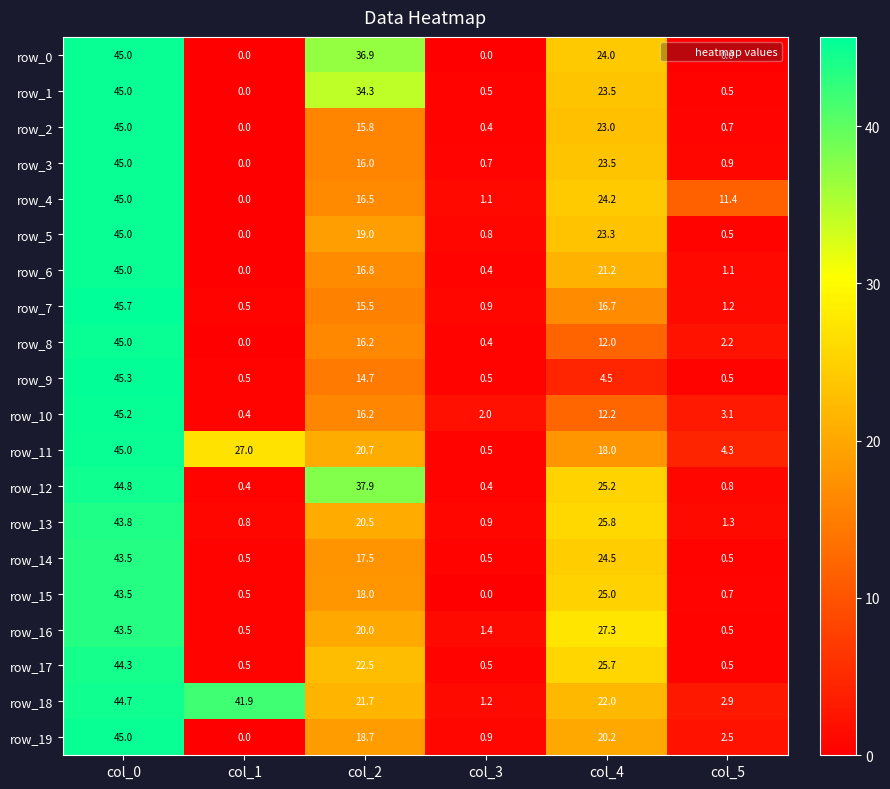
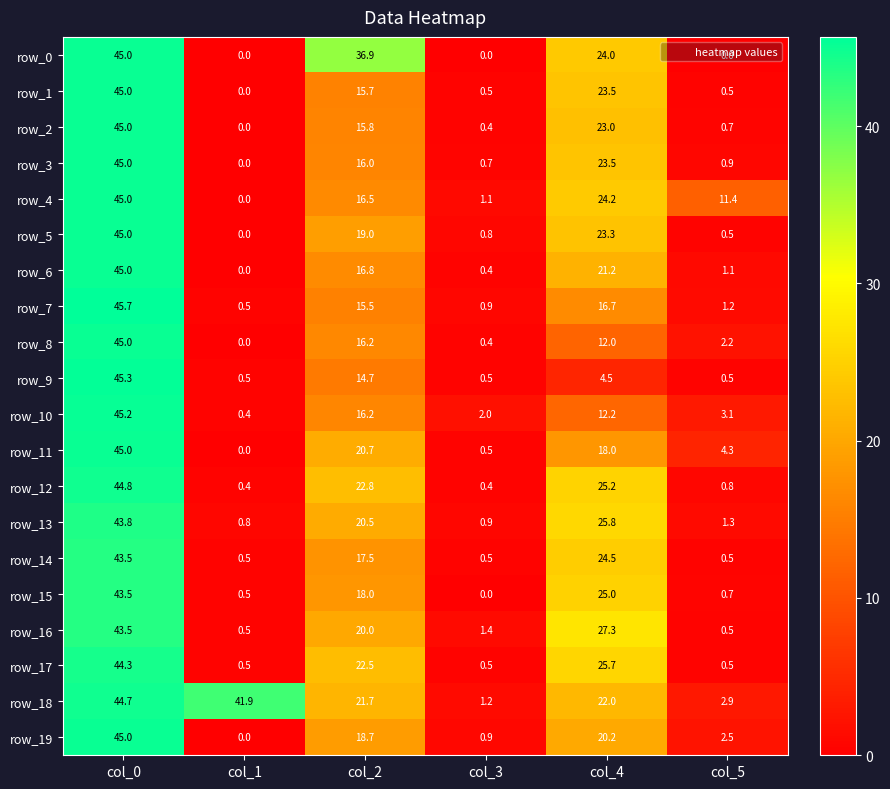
row_1, col_2: 34.3 -> 15.7
row_11, col_1: 27.0 -> 0.0
row_12, col_2: 37.9 -> 22.8
